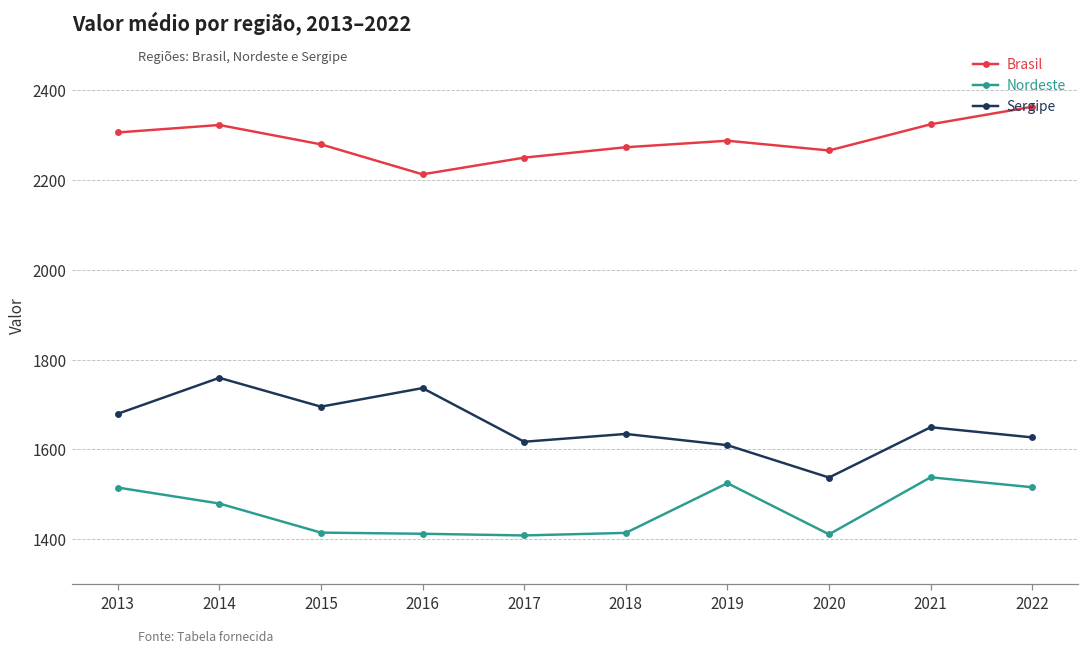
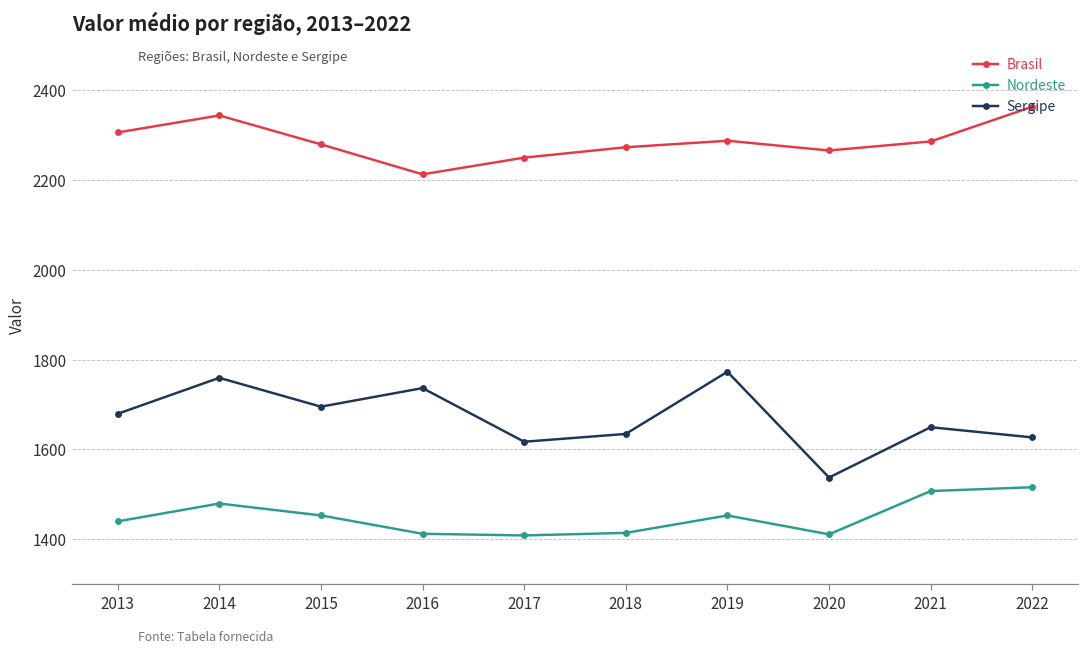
Nordeste, 2013: 1520 -> 1440
Brasil, 2014: 2320 -> 2340
Nordeste, 2015: 1410 -> 1450
Nordeste, 2019: 1530 -> 1450
Sergipe, 2019: 1610 -> 1770
Brasil, 2021: 2320 -> 2290
Nordeste, 2021: 1540 -> 1510
